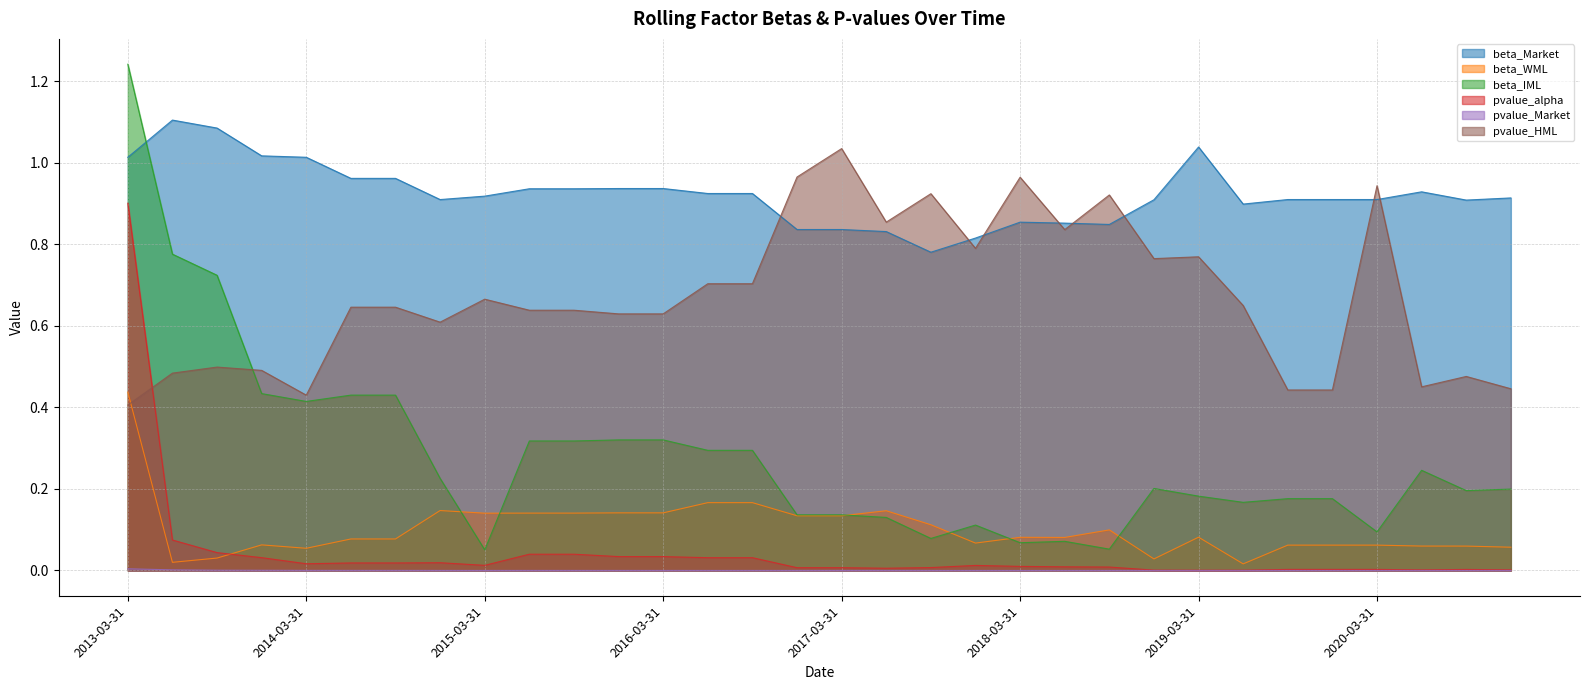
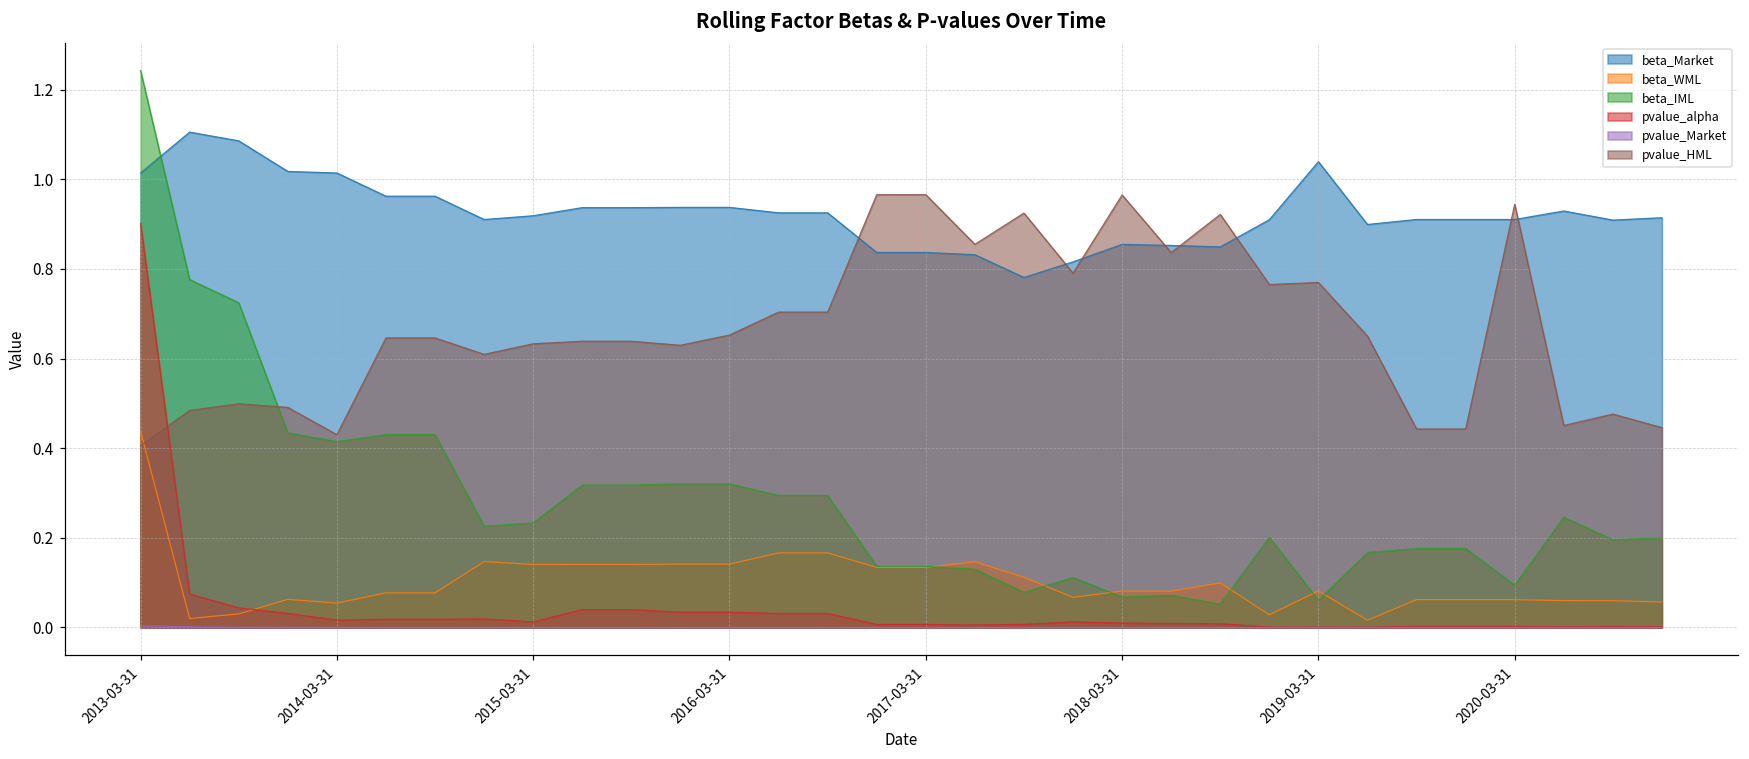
beta_IML, 2015-03-31: 0.05 -> 0.23
pvalue_HML, 2015-03-31: 0.67 -> 0.63
pvalue_HML, 2016-03-31: 0.63 -> 0.65
pvalue_HML, 2017-03-31: 1.04 -> 0.97
beta_IML, 2019-03-31: 0.18 -> 0.06
